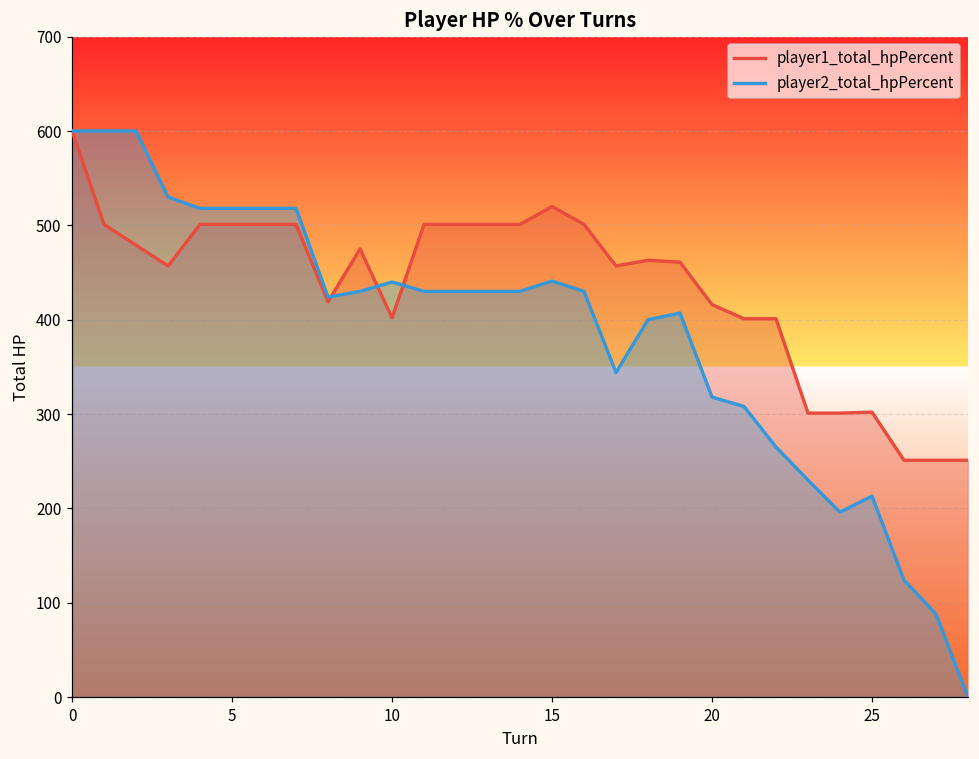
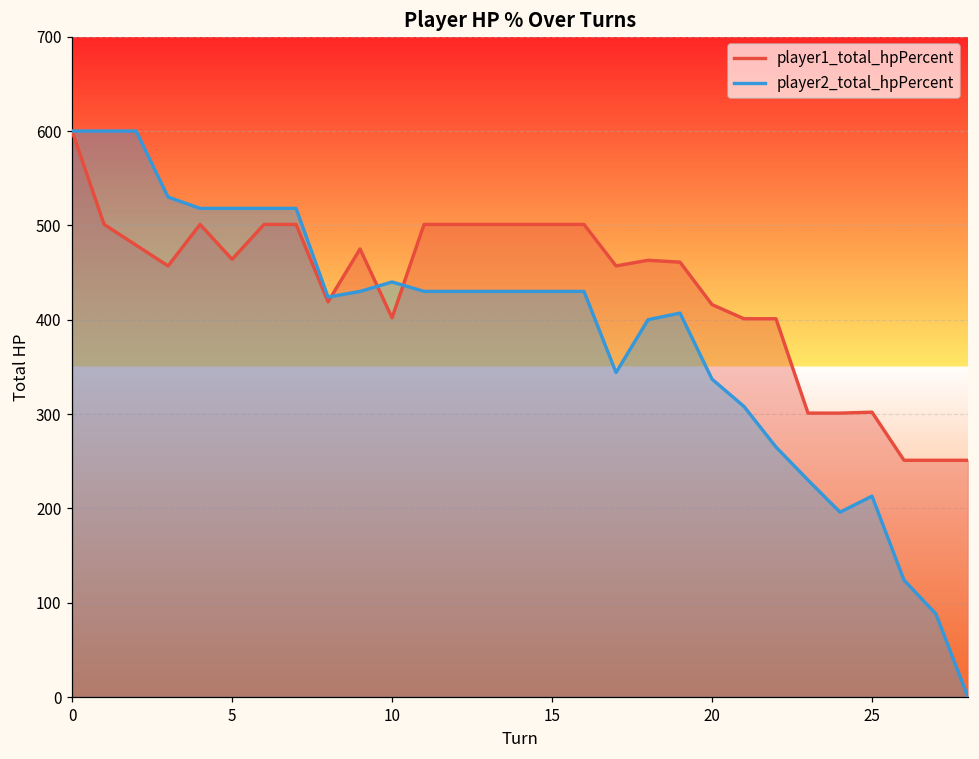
player1_total_hpPercent, 5: 500 -> 460
player1_total_hpPercent, 15: 520 -> 500
player2_total_hpPercent, 15: 440 -> 430
player2_total_hpPercent, 20: 320 -> 340
